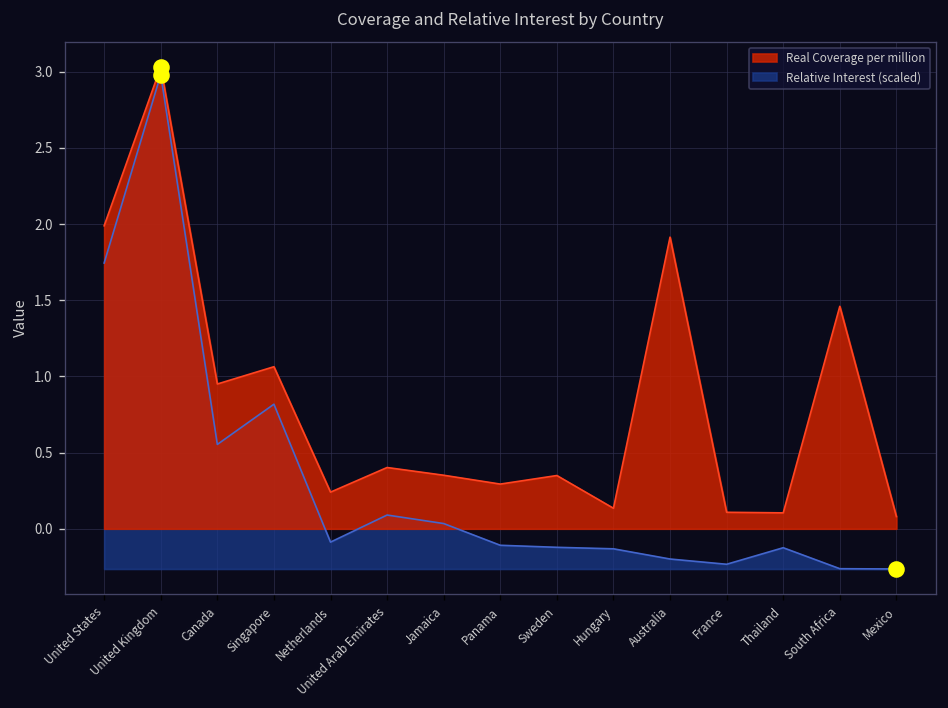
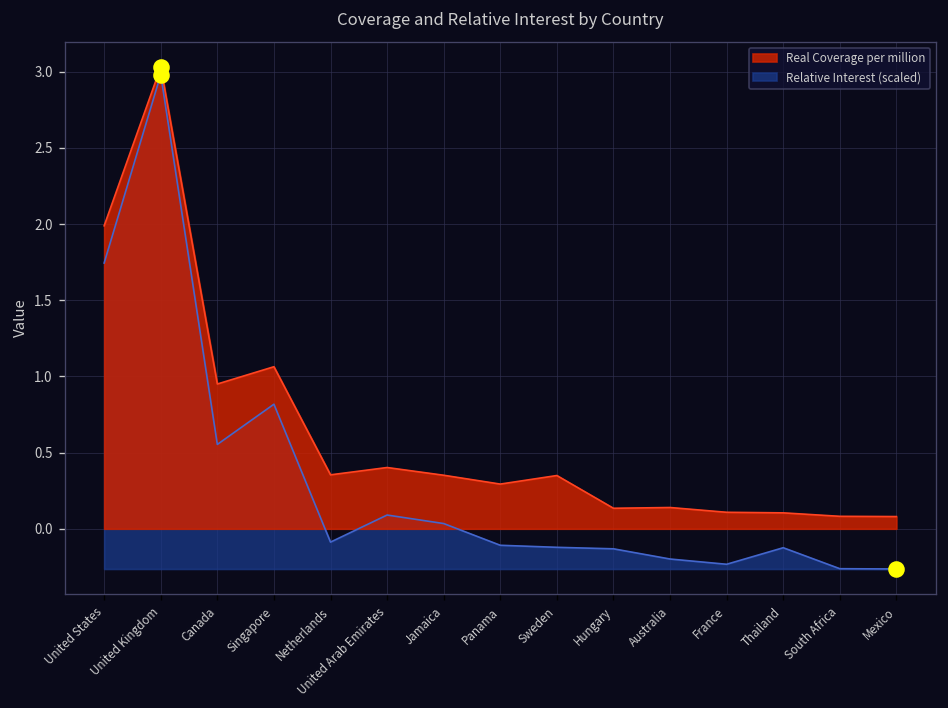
Real Coverage per million, Netherlands: 0.24 -> 0.35
Real Coverage per million, Australia: 1.91 -> 0.14
Real Coverage per million, South Africa: 1.46 -> 0.08
